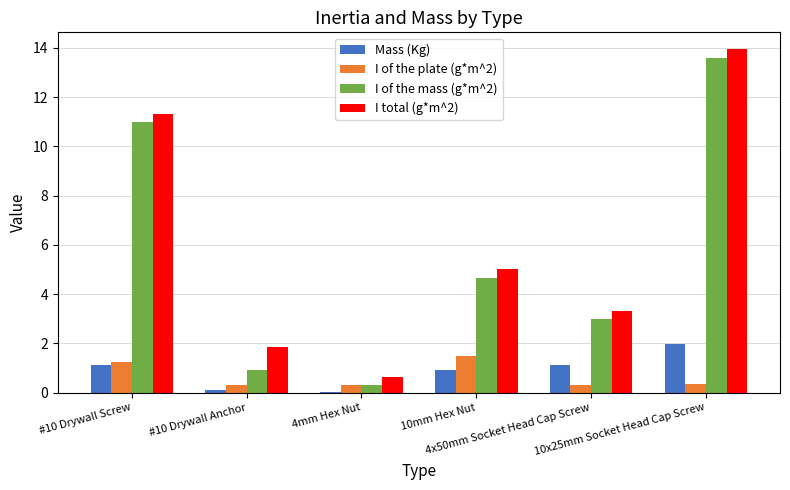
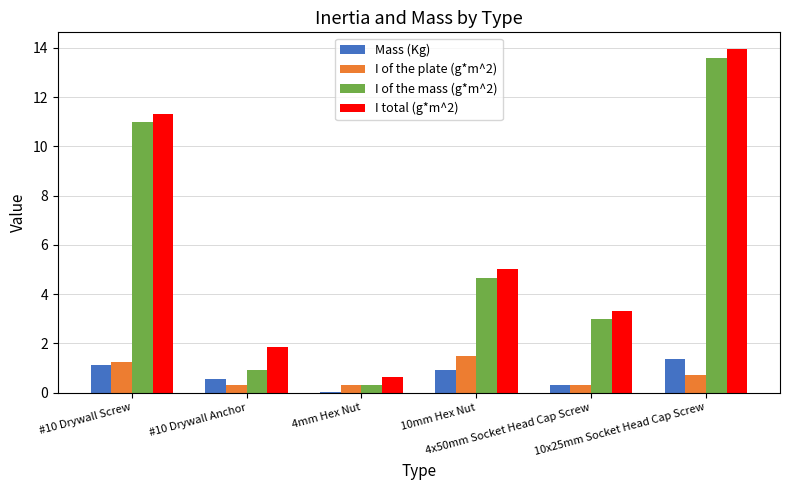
Mass (Kg), #10 Drywall Anchor: 0.1 -> 0.6
Mass (Kg), 4x50mm Socket Head Cap Screw: 1.1 -> 0.3
Mass (Kg), 10x25mm Socket Head Cap Screw: 2.0 -> 1.4
I of the plate (g*m^2), 10x25mm Socket Head Cap Screw: 0.3 -> 0.7
